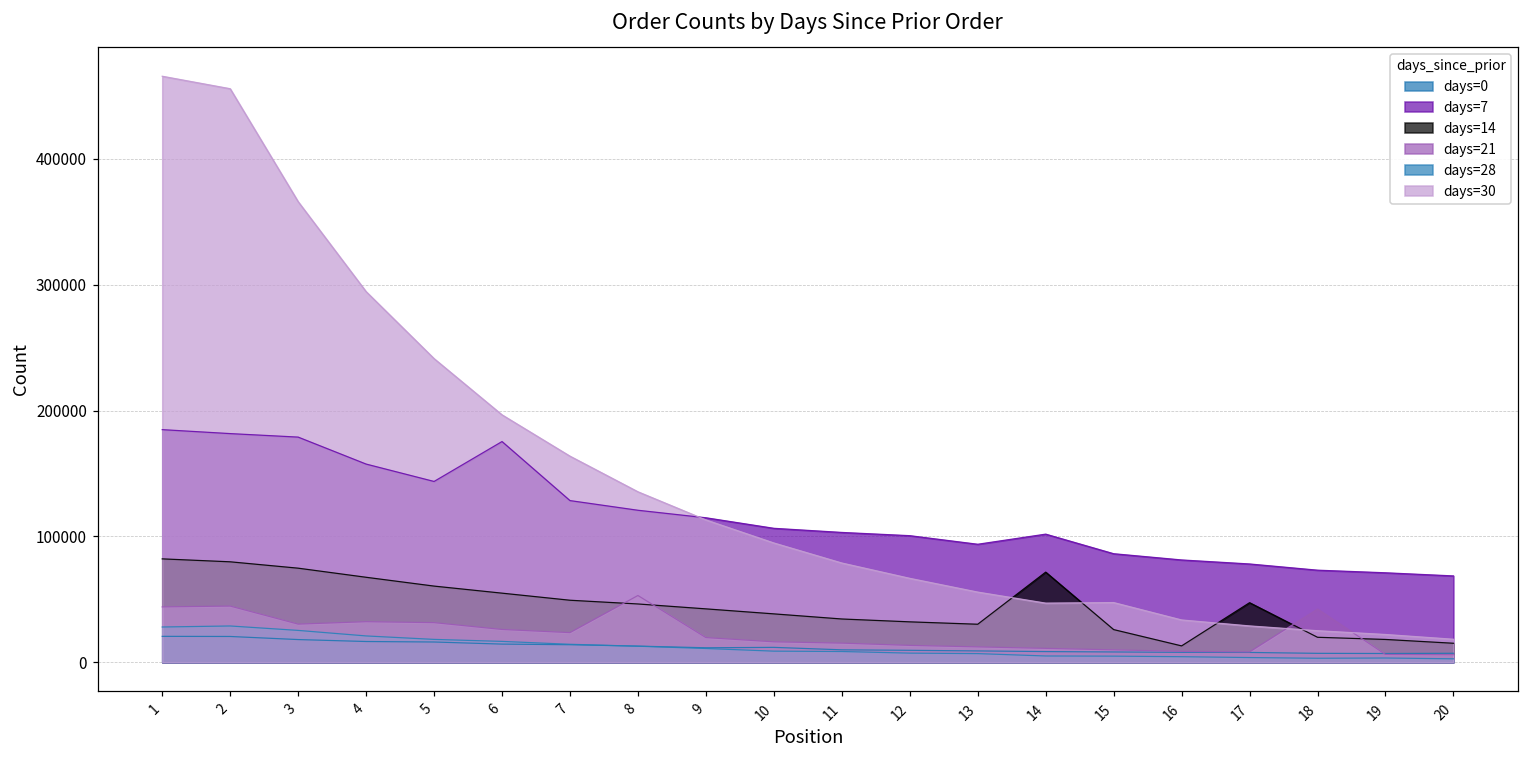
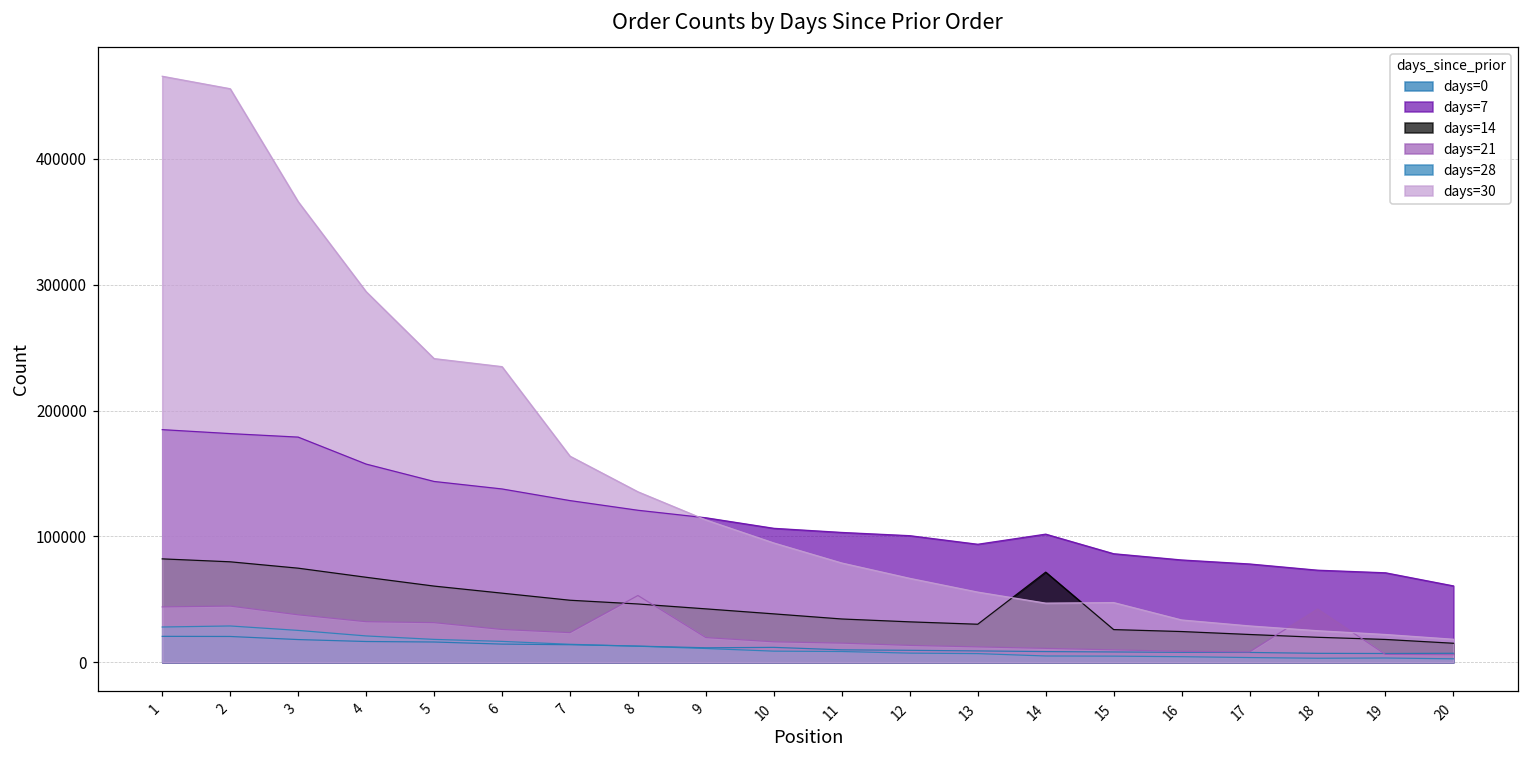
days=21, 3: 30000 -> 38000
days=7, 6: 175000 -> 138000
days=30, 6: 197000 -> 235000
days=14, 16: 13000 -> 24000
days=14, 17: 47000 -> 22000
days=7, 20: 69000 -> 61000
